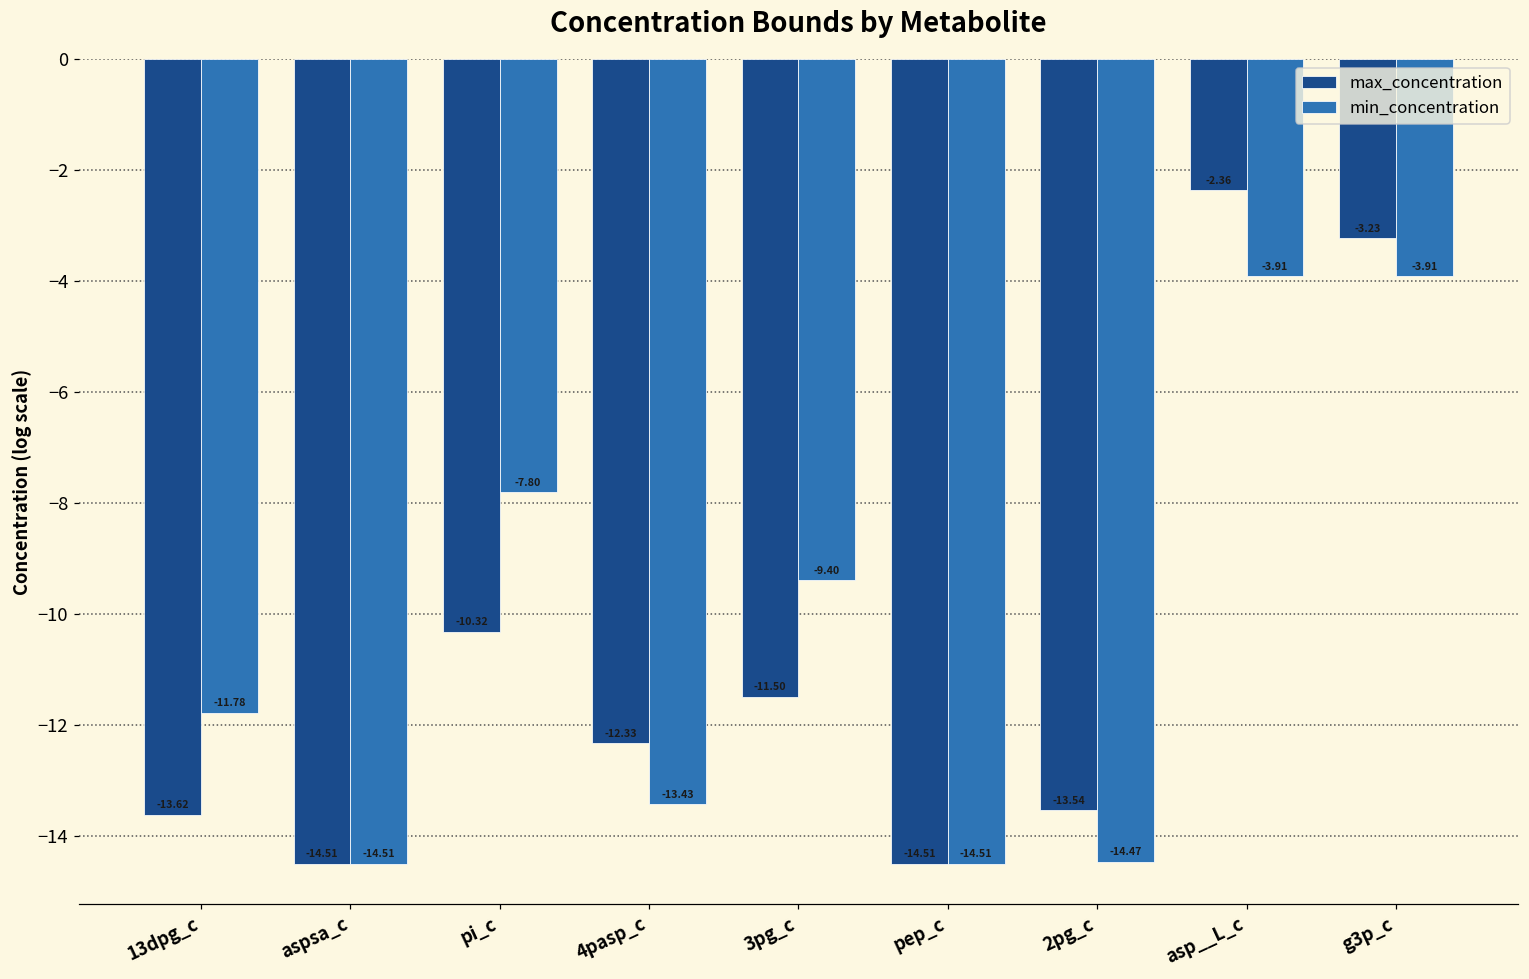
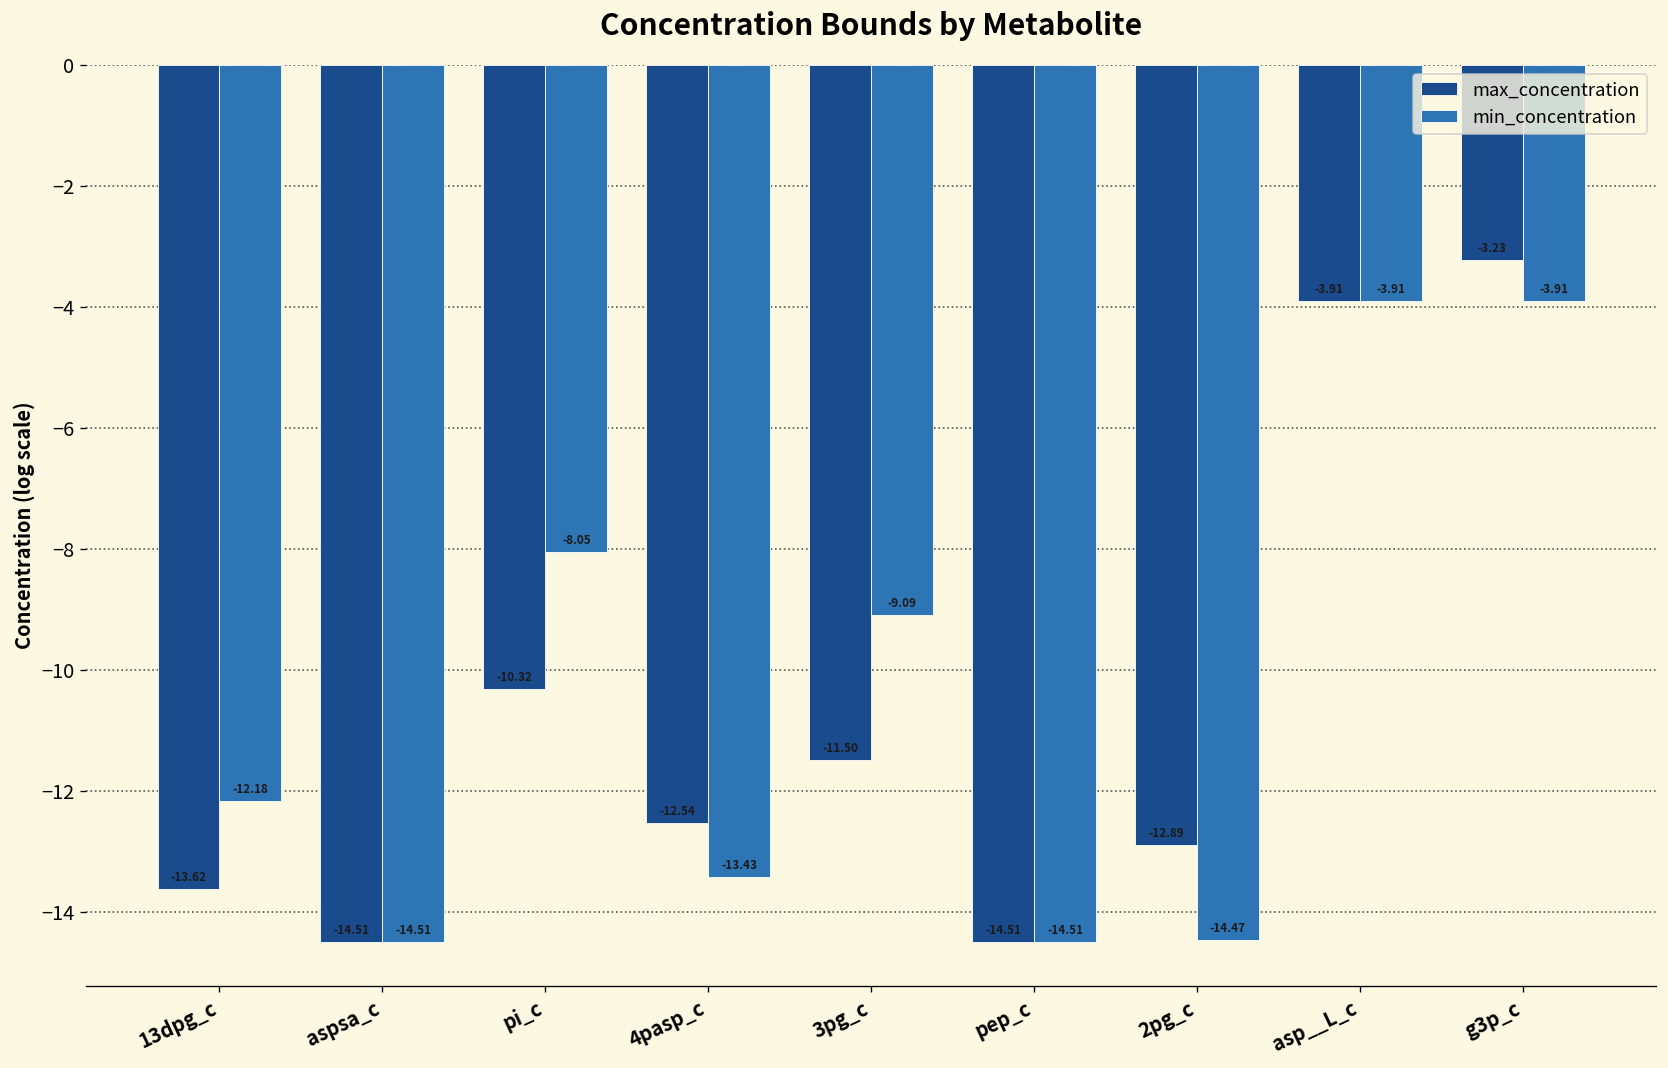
min_concentration, 13dpg_c: -11.78 -> -12.18
min_concentration, pi_c: -7.80 -> -8.05
max_concentration, 4pasp_c: -12.33 -> -12.54
min_concentration, 3pg_c: -9.40 -> -9.09
max_concentration, 2pg_c: -13.54 -> -12.89
max_concentration, asp__L_c: -2.36 -> -3.91
